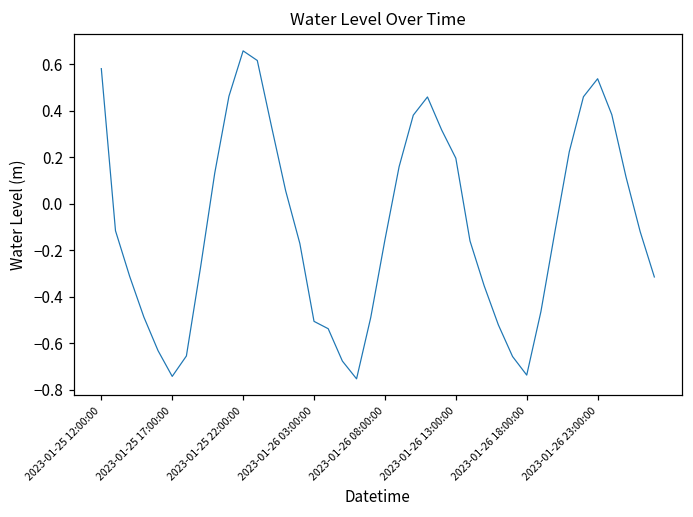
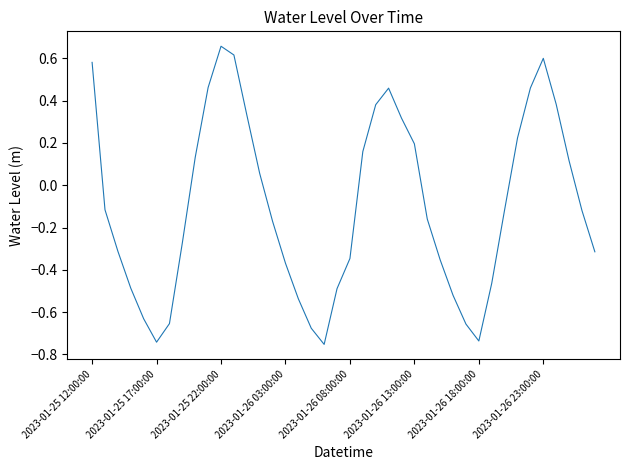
2023-01-26 03:00:00: -0.51 -> -0.37
2023-01-26 08:00:00: -0.16 -> -0.35
2023-01-26 23:00:00: 0.54 -> 0.60
